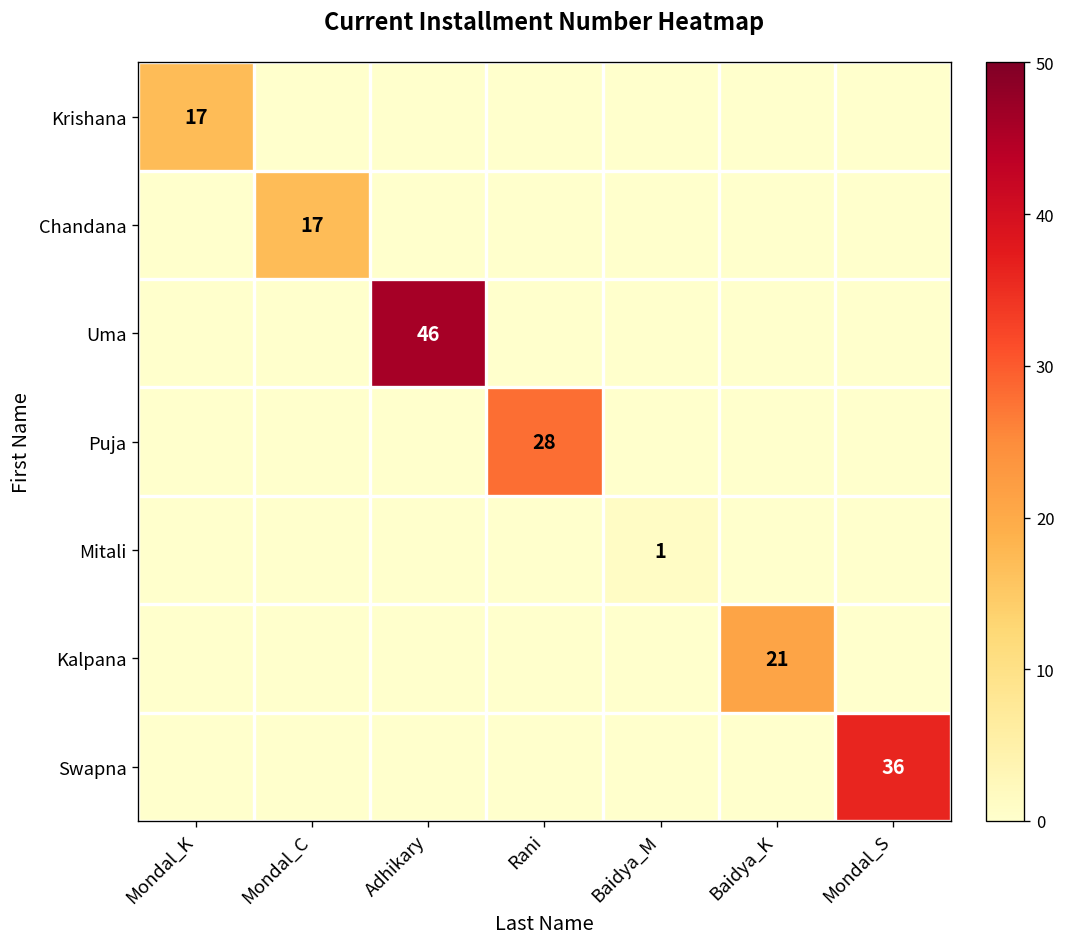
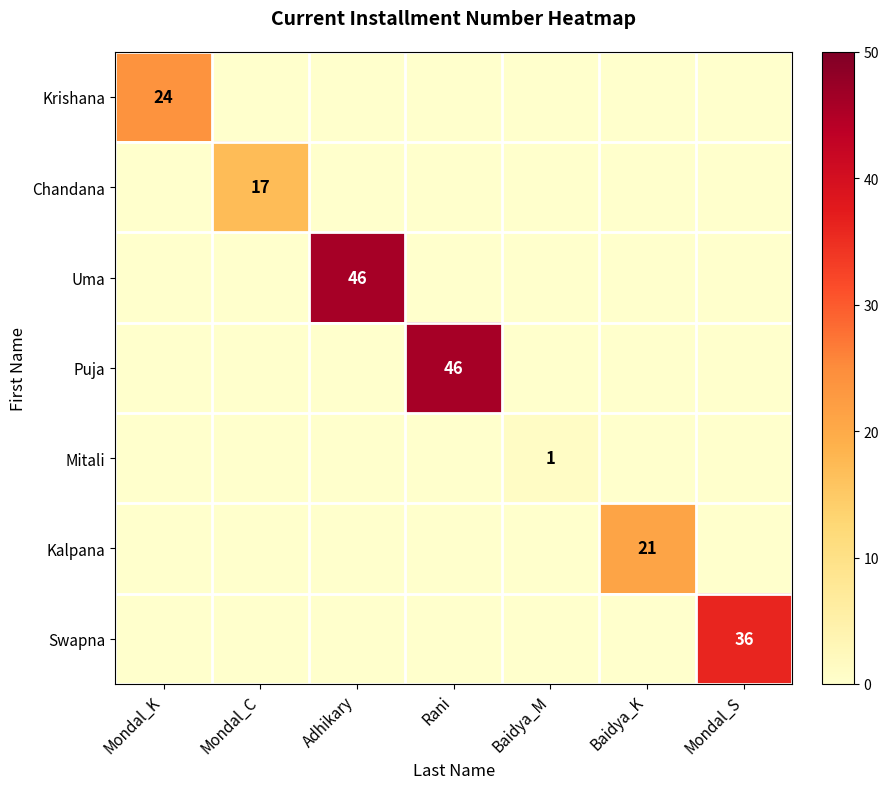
Krishana, Mondal_K: 17 -> 24
Puja, Rani: 28 -> 46
